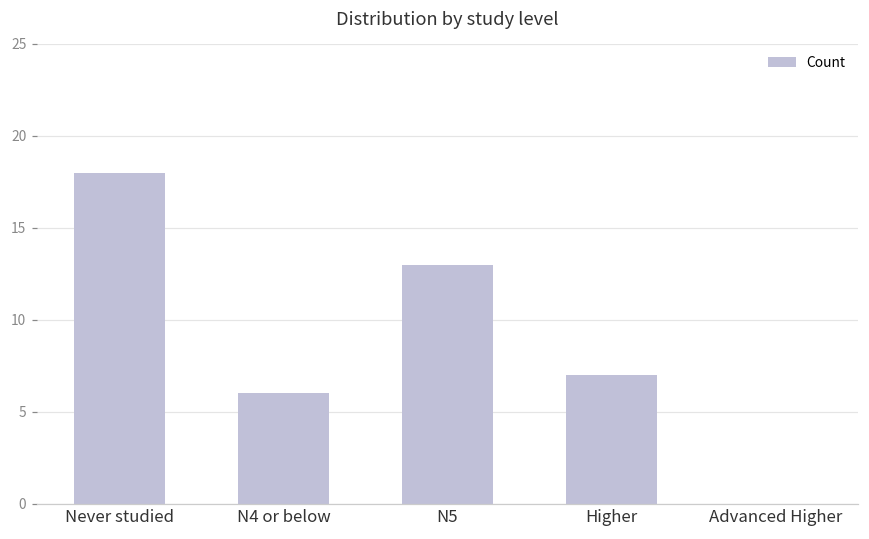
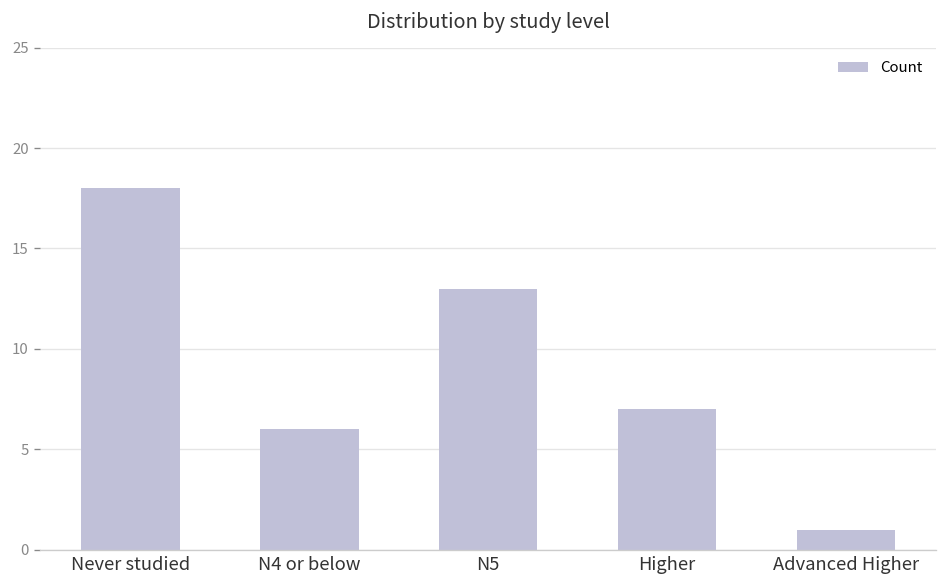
Advanced Higher: 0 -> 1
